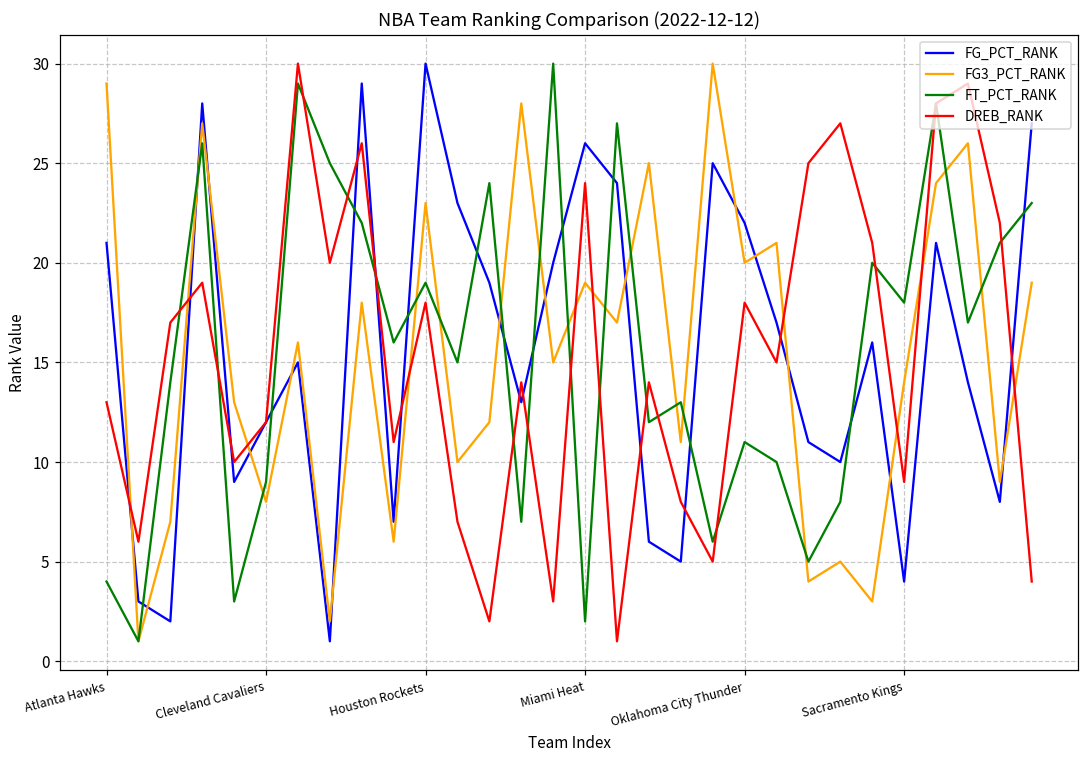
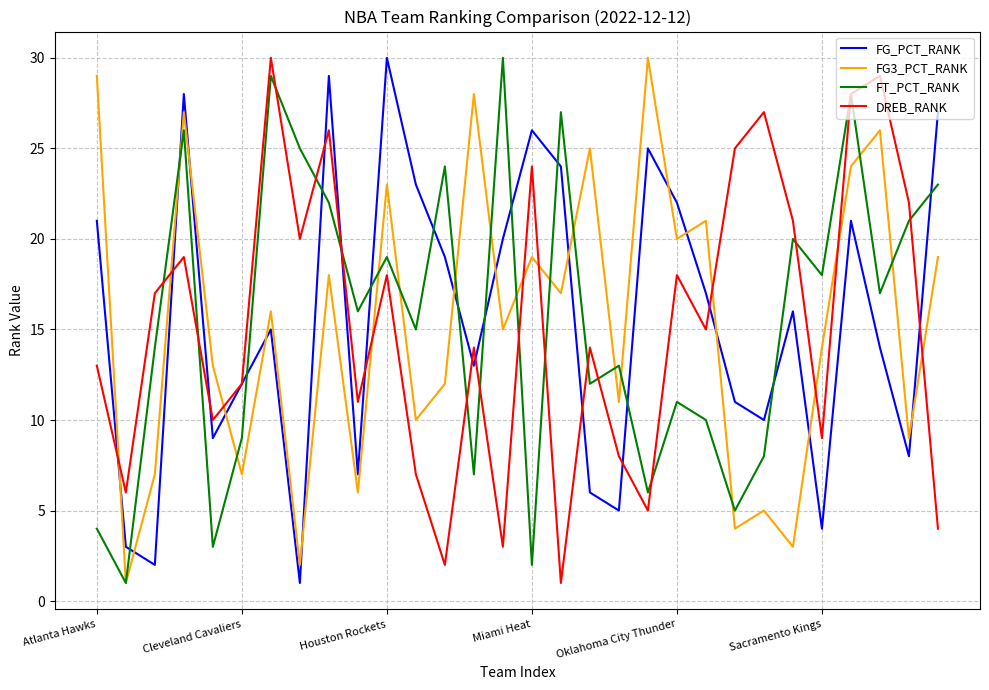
FG3_PCT_RANK, Cleveland Cavaliers: 8 -> 7
